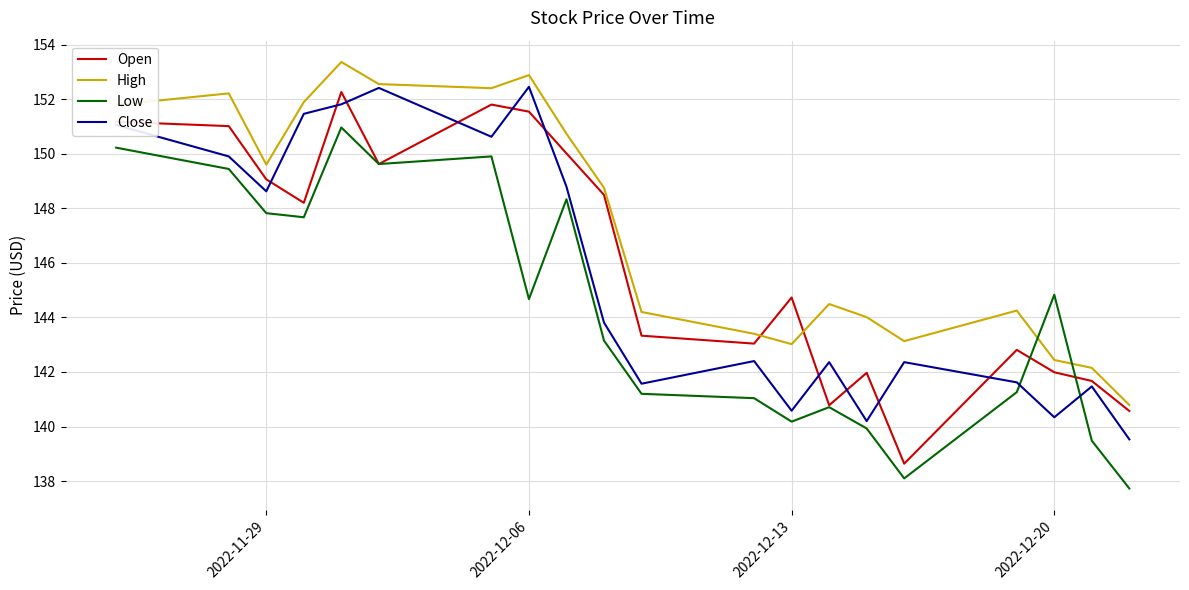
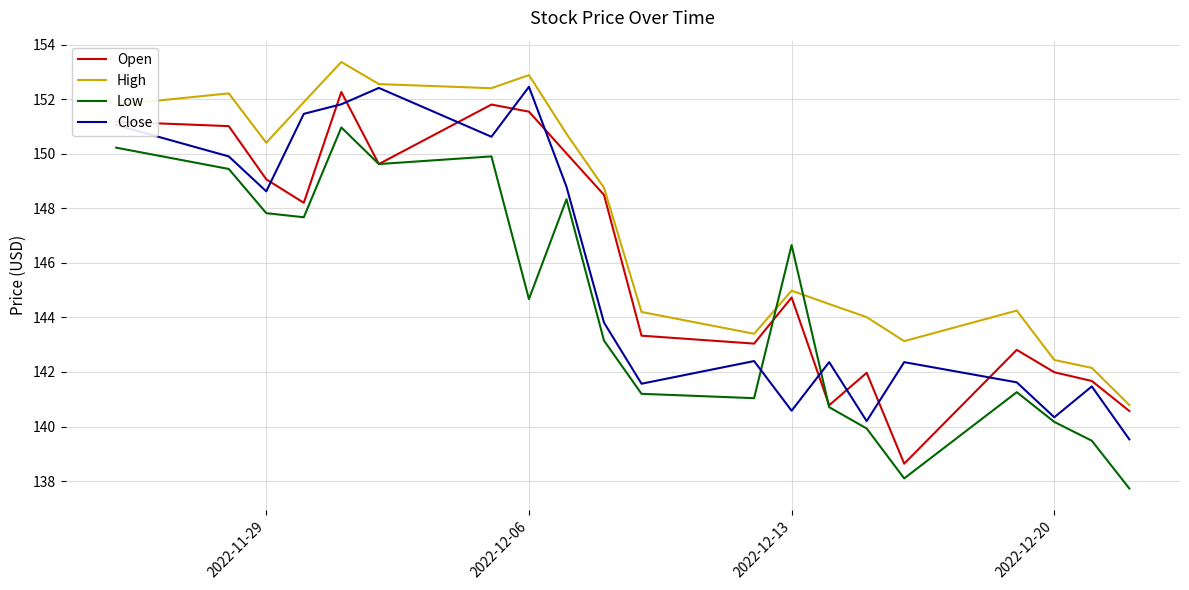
High, 2022-11-29: 149.6 -> 150.4
High, 2022-12-13: 143.0 -> 145.0
Low, 2022-12-13: 140.2 -> 146.7
Low, 2022-12-20: 144.8 -> 140.2
